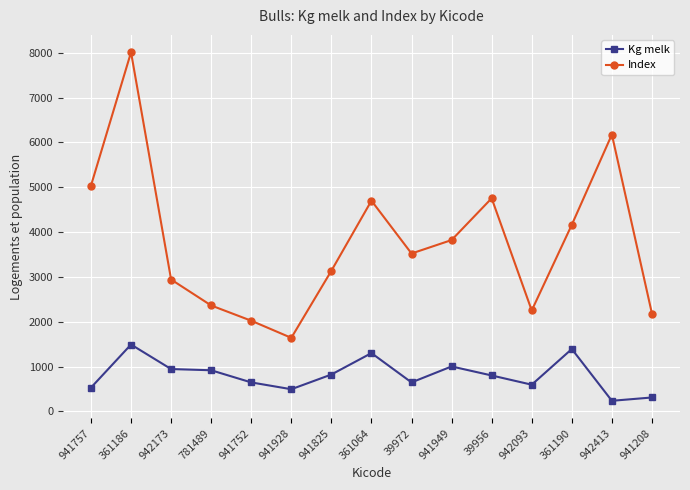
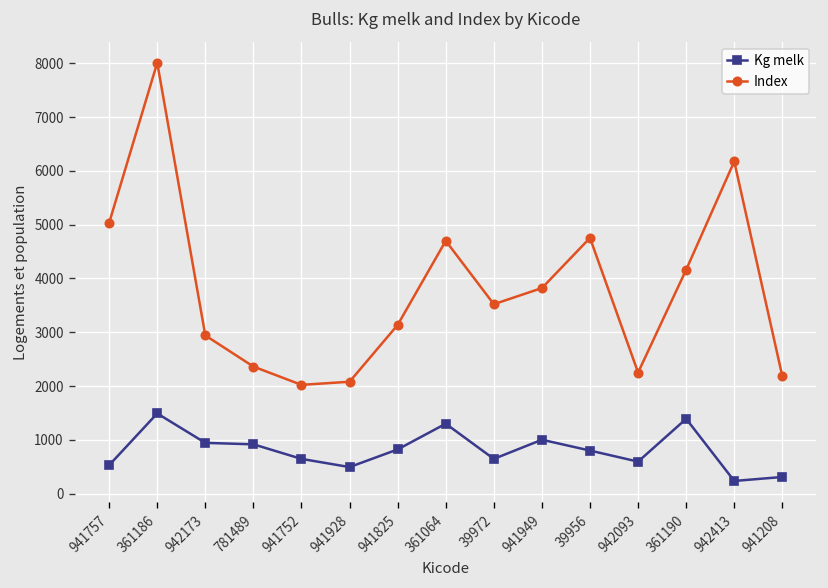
Index, 941928: 1600 -> 2100
